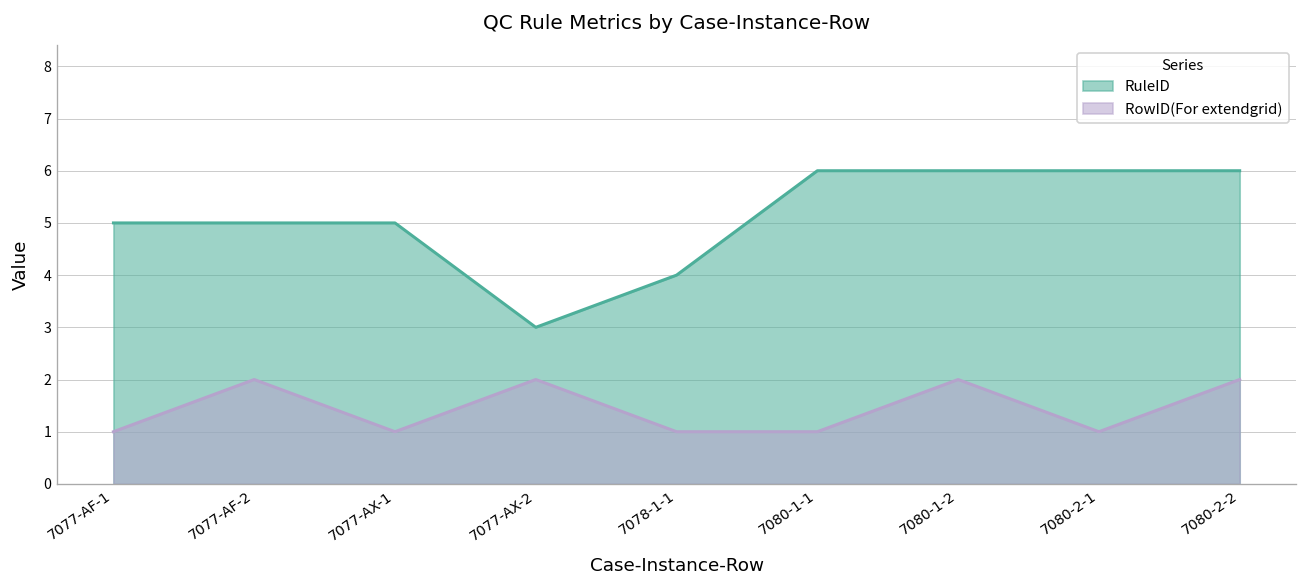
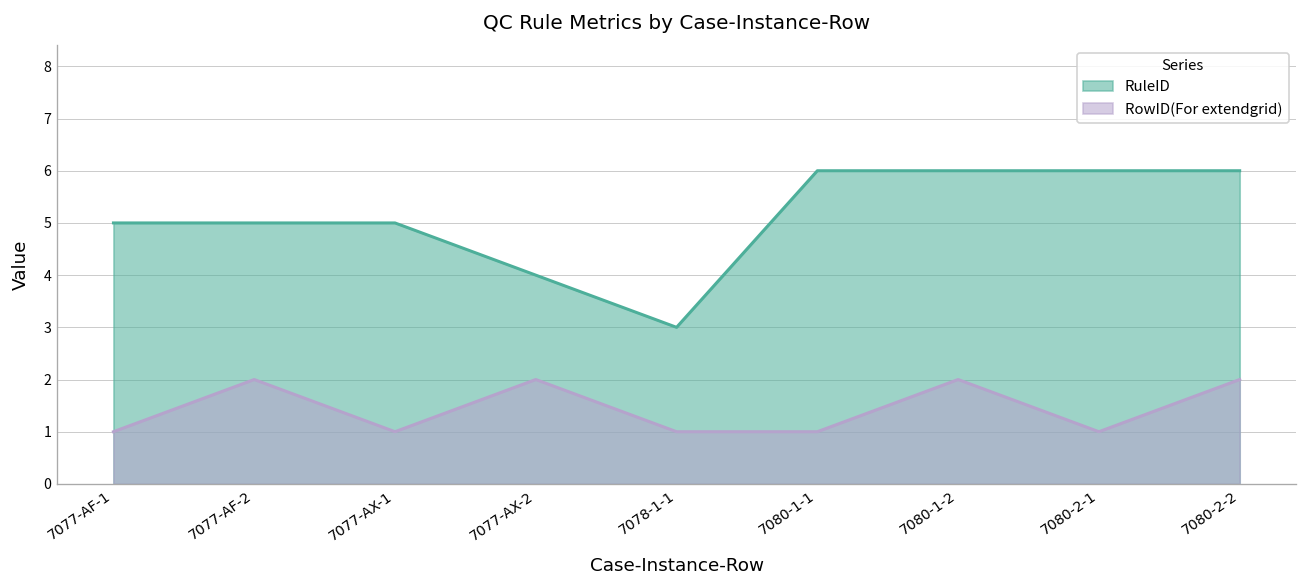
RuleID, 7077-AX-2: 3 -> 4
RuleID, 7078-1-1: 4 -> 3
